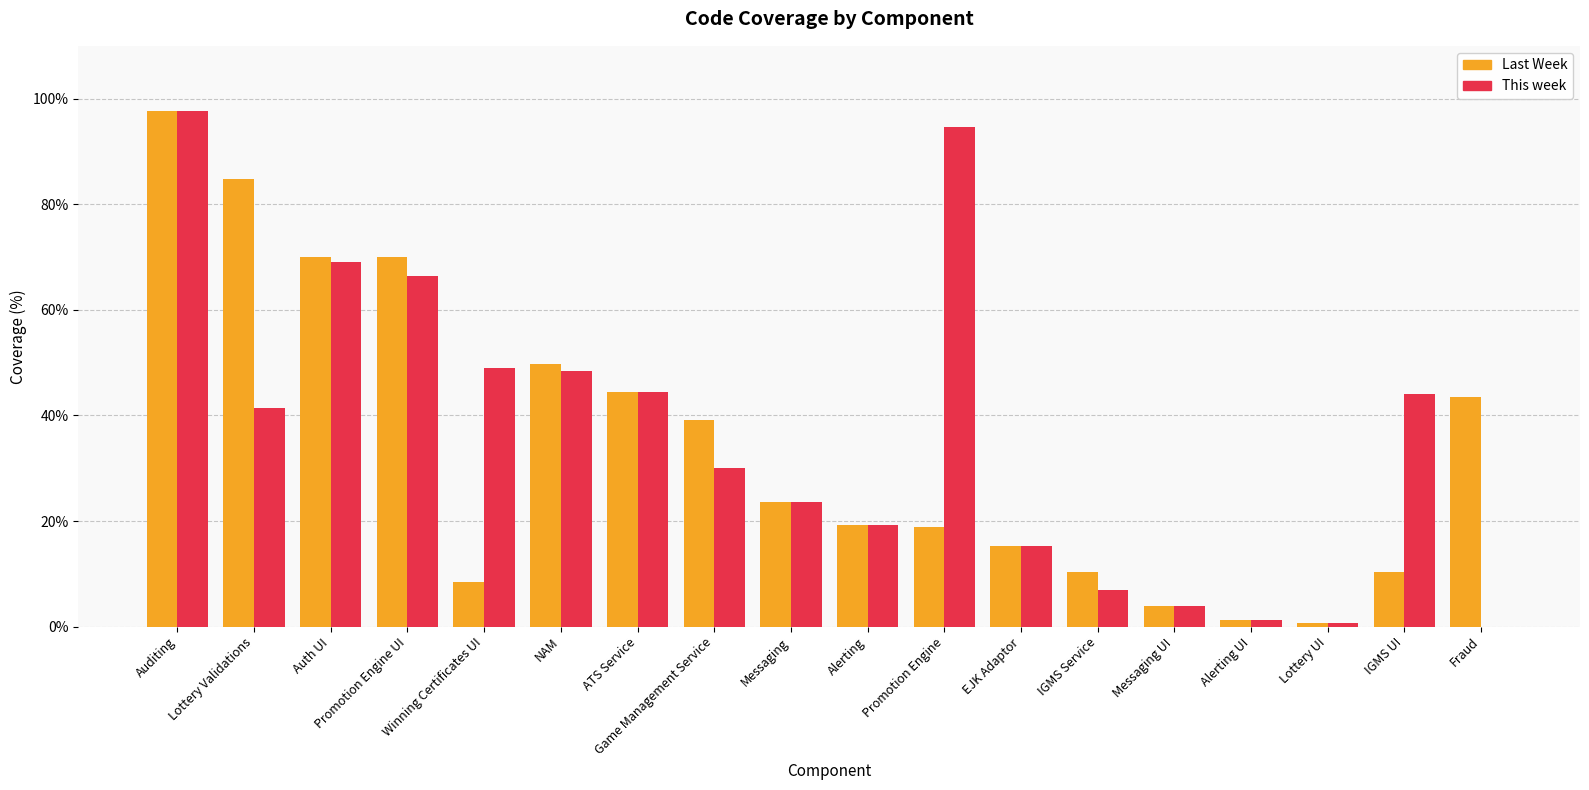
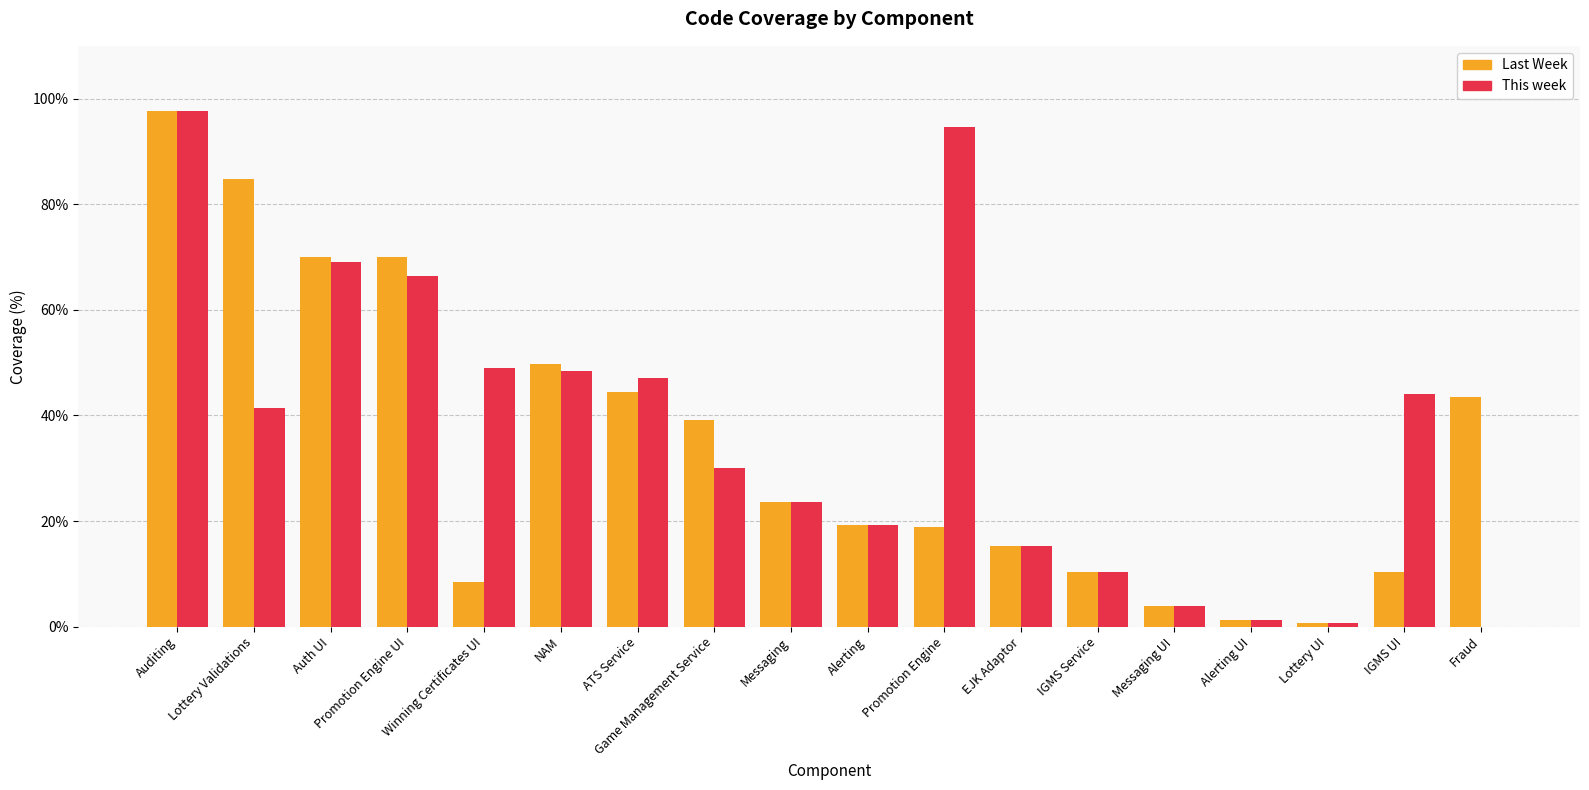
This week, ATS Service: 45% -> 47%
This week, IGMS Service: 7% -> 10%
